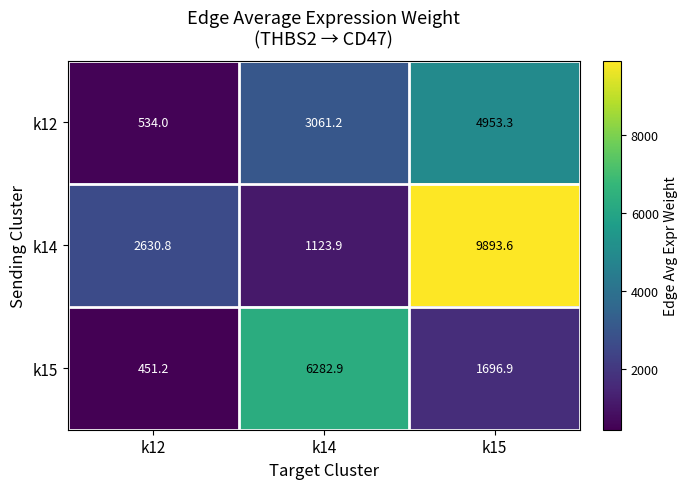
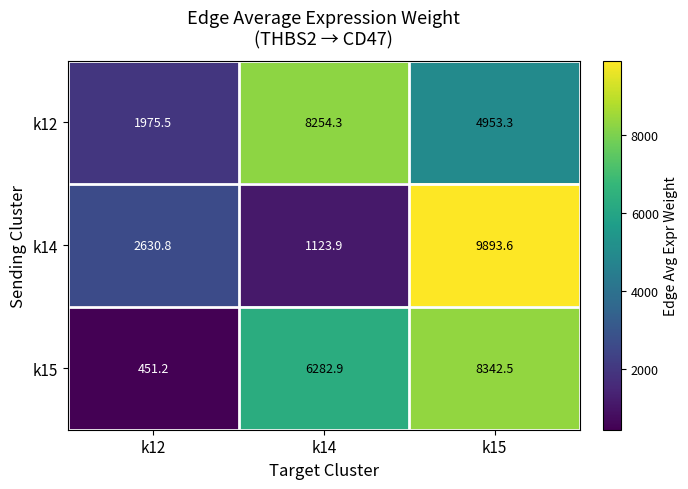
k12, k12: 534.0 -> 1975.5
k12, k14: 3061.2 -> 8254.3
k15, k15: 1696.9 -> 8342.5
